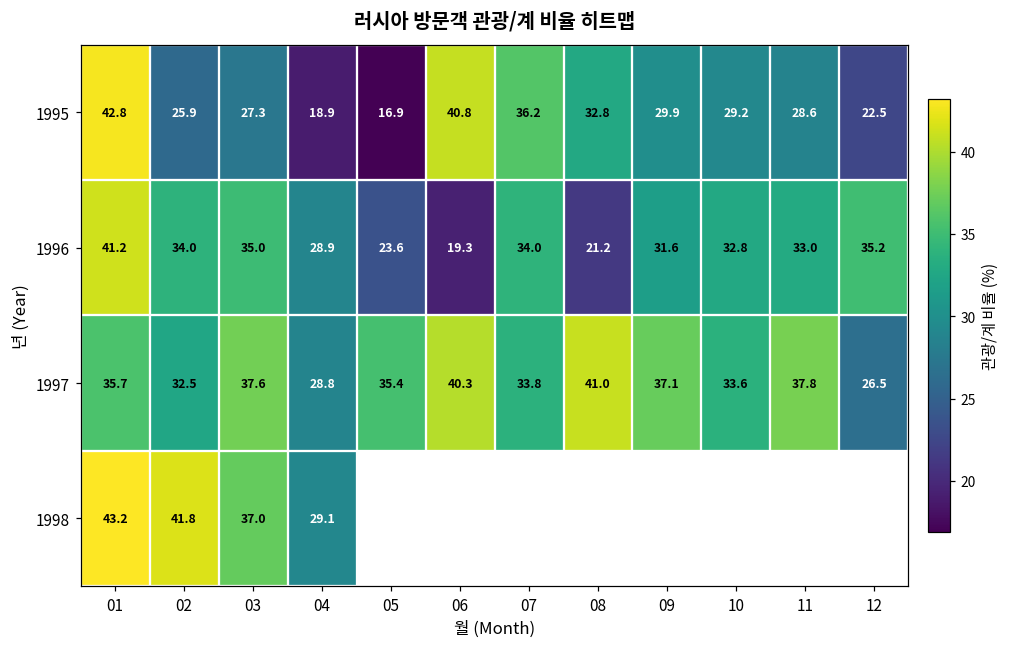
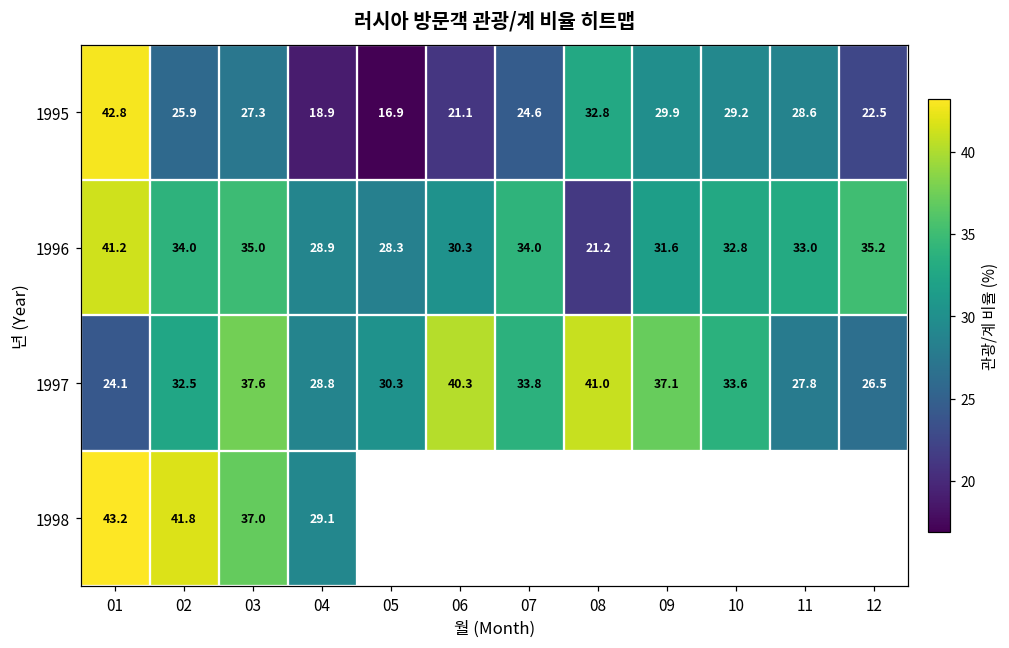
1995, 06: 40.8 -> 21.1
1995, 07: 36.2 -> 24.6
1996, 05: 23.6 -> 28.3
1996, 06: 19.3 -> 30.3
1997, 01: 35.7 -> 24.1
1997, 05: 35.4 -> 30.3
1997, 11: 37.8 -> 27.8
